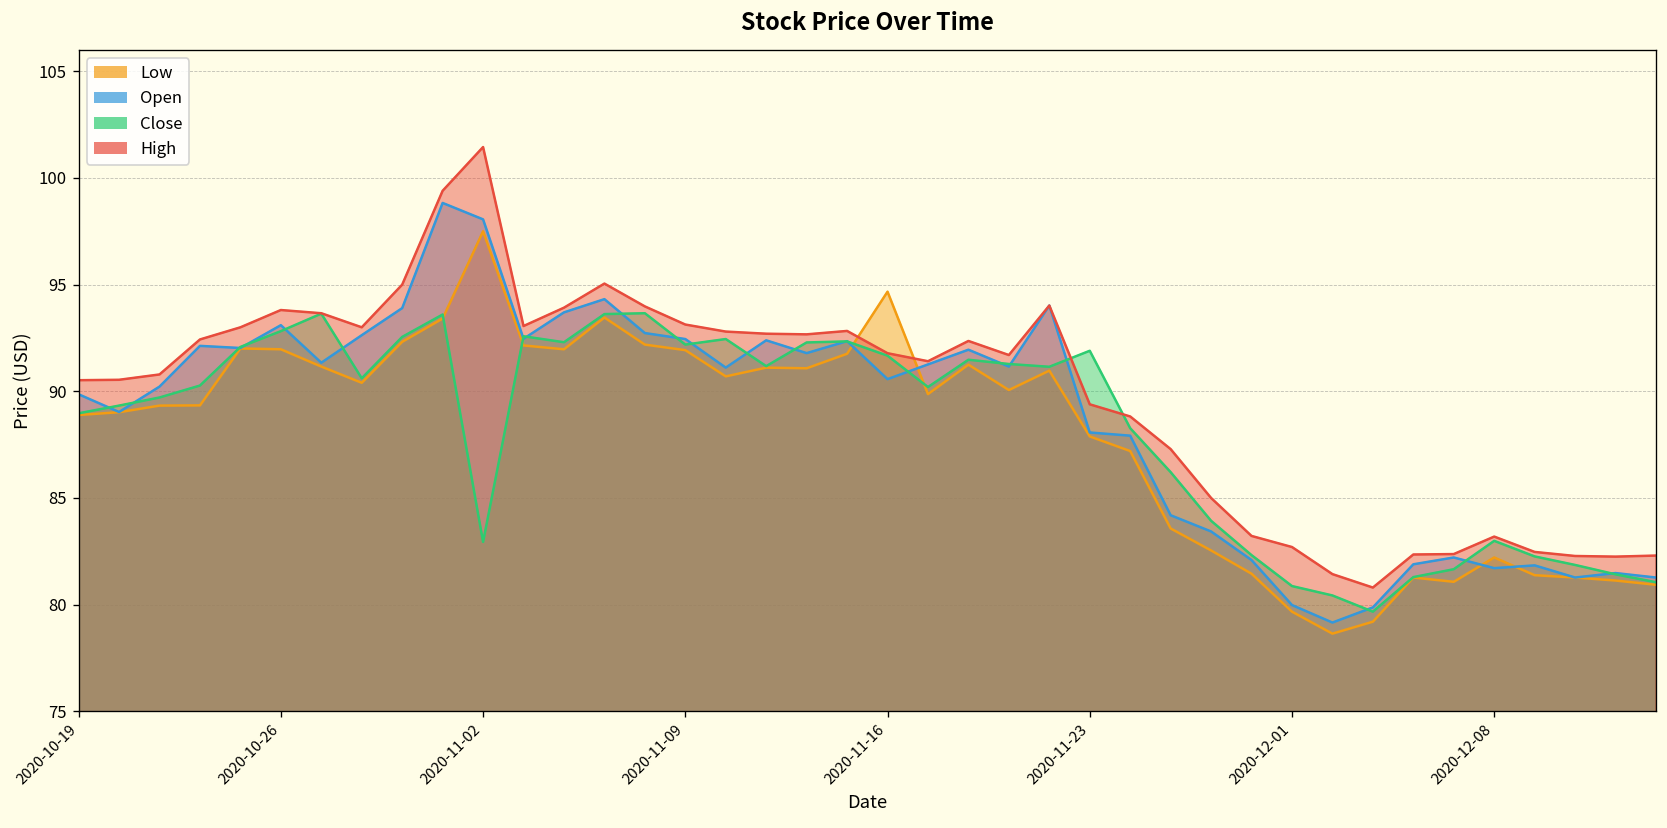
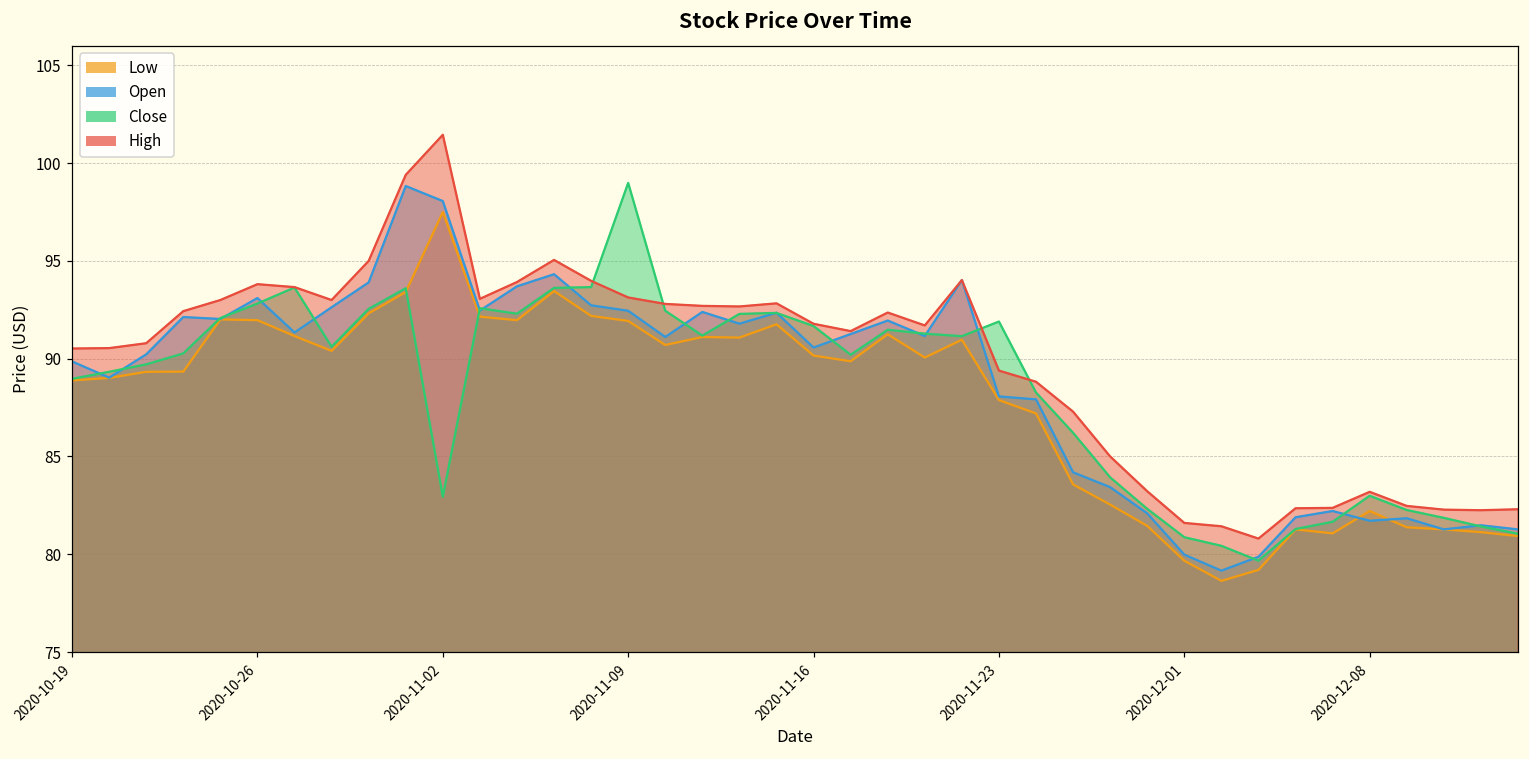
Close, 2020-11-09: 92.2 -> 99.0
Low, 2020-11-16: 94.7 -> 90.2
High, 2020-12-01: 82.7 -> 81.6
